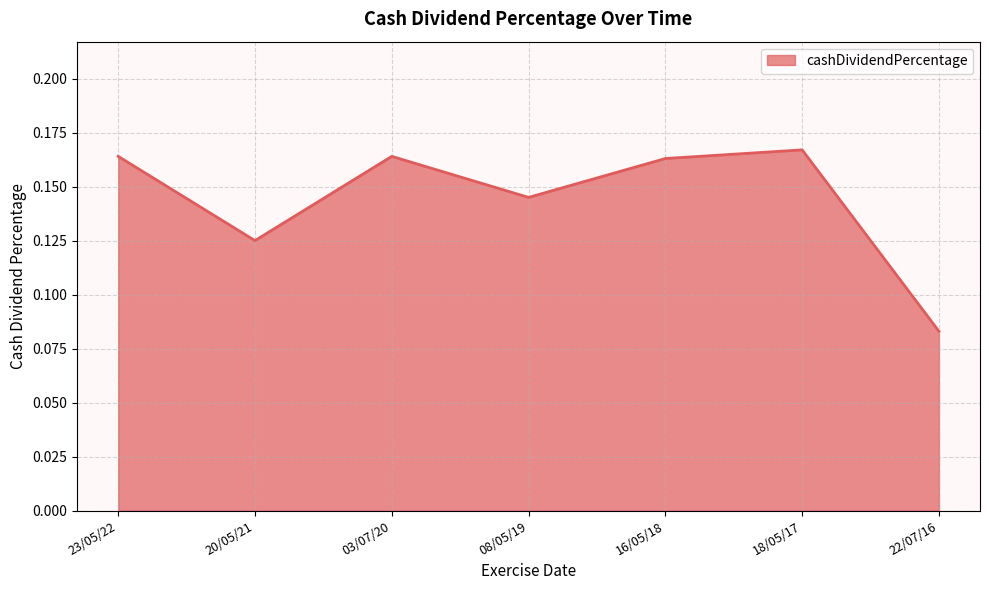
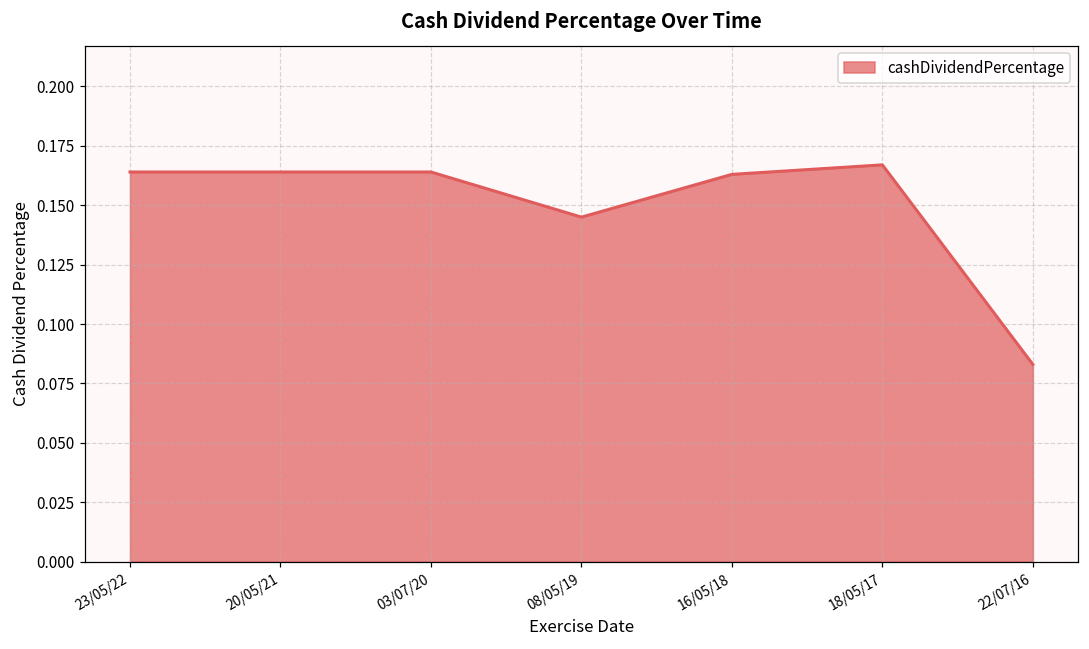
20/05/21: 0.125 -> 0.164
